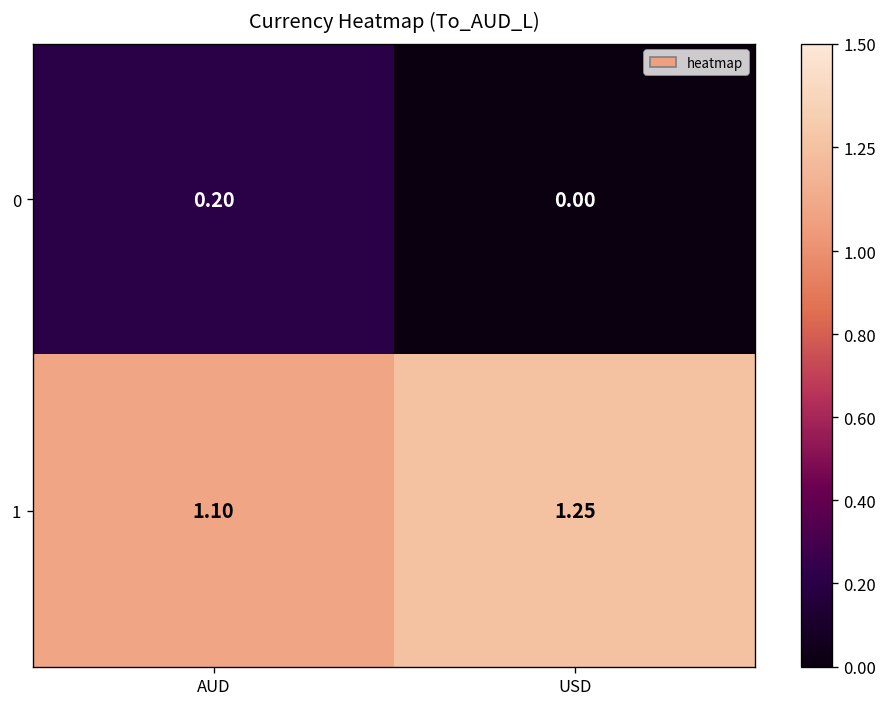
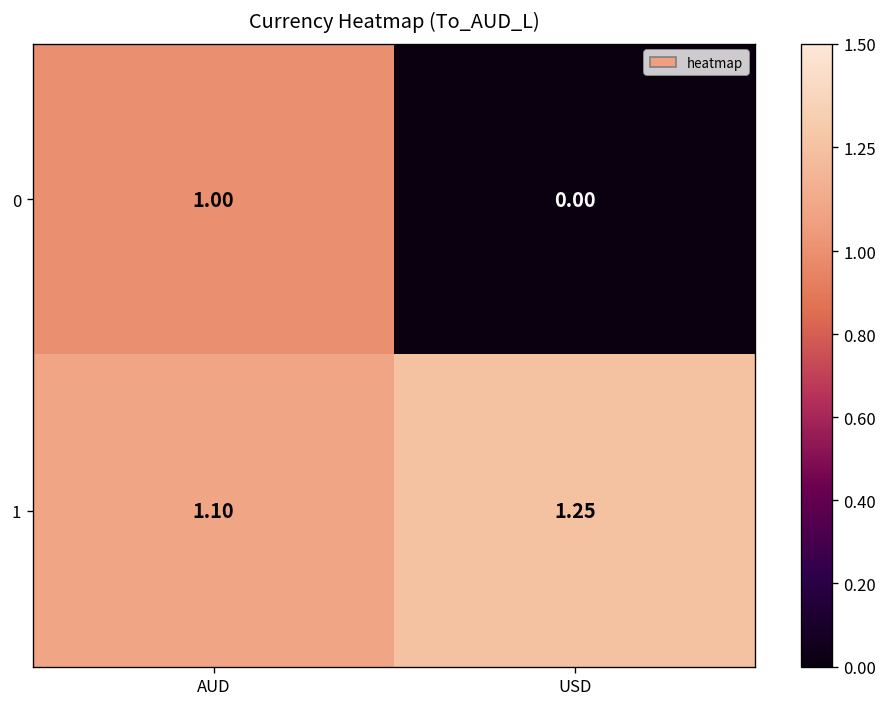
0, AUD: 0.20 -> 1.00
